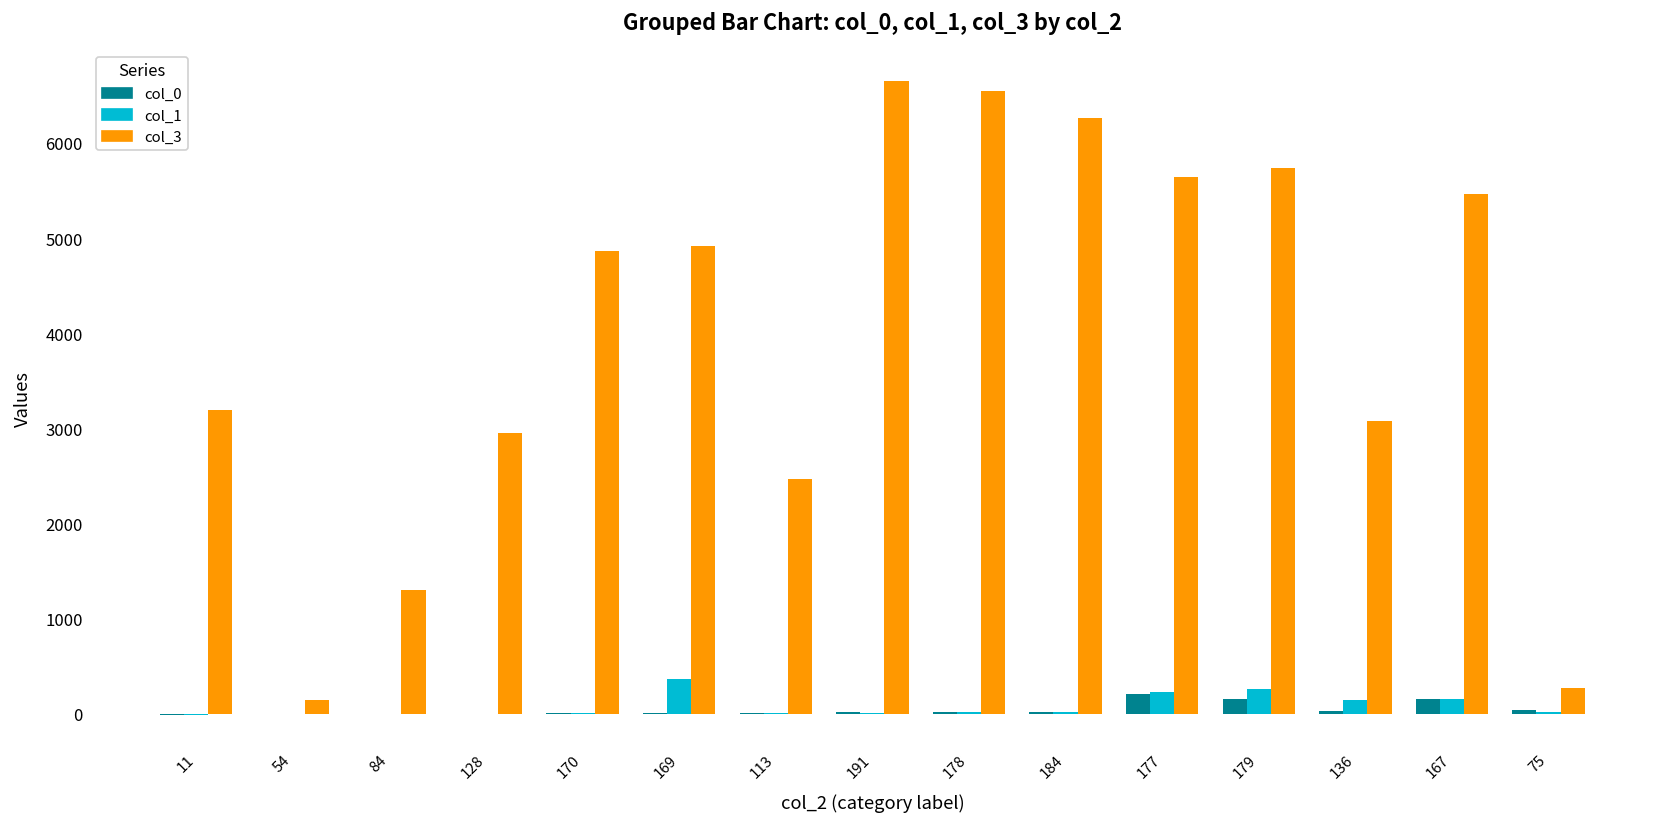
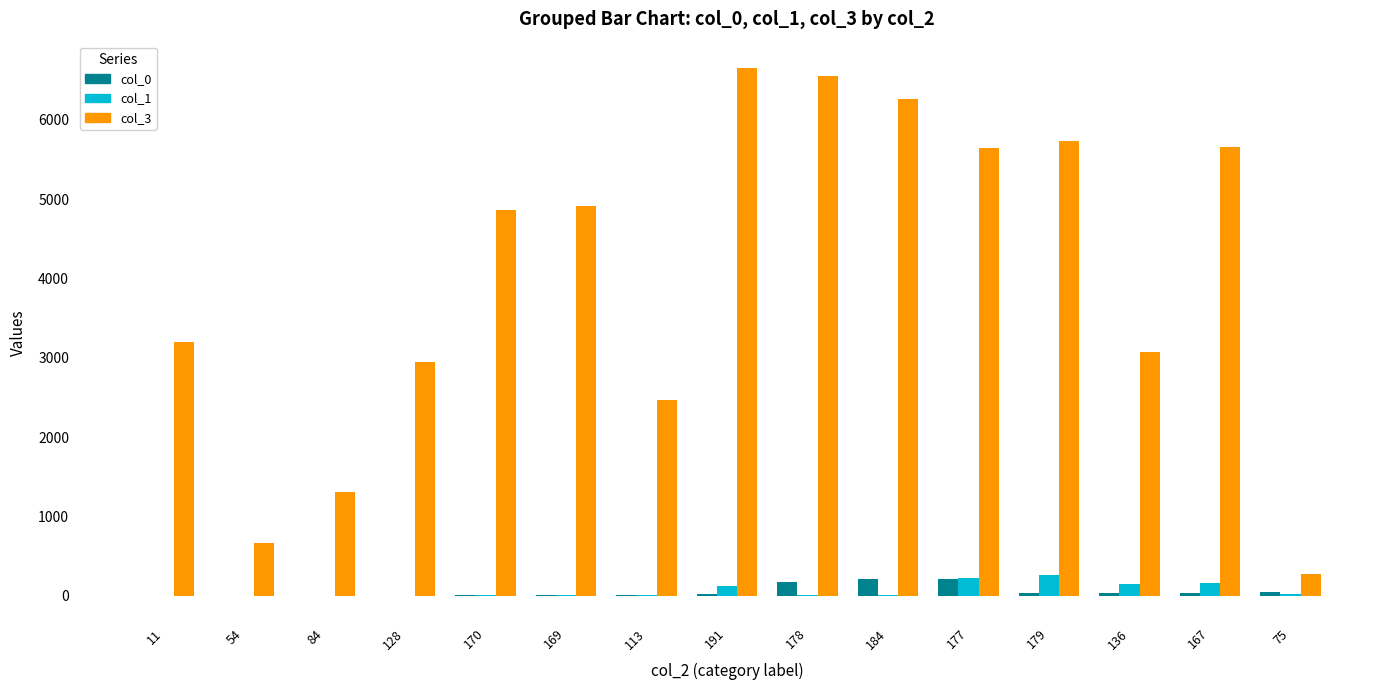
col_3, 54: 100 -> 700
col_1, 169: 400 -> 0
col_1, 191: 0 -> 100
col_0, 178: 0 -> 200
col_0, 184: 0 -> 200
col_0, 179: 200 -> 0
col_0, 167: 200 -> 0
col_3, 167: 5500 -> 5700
